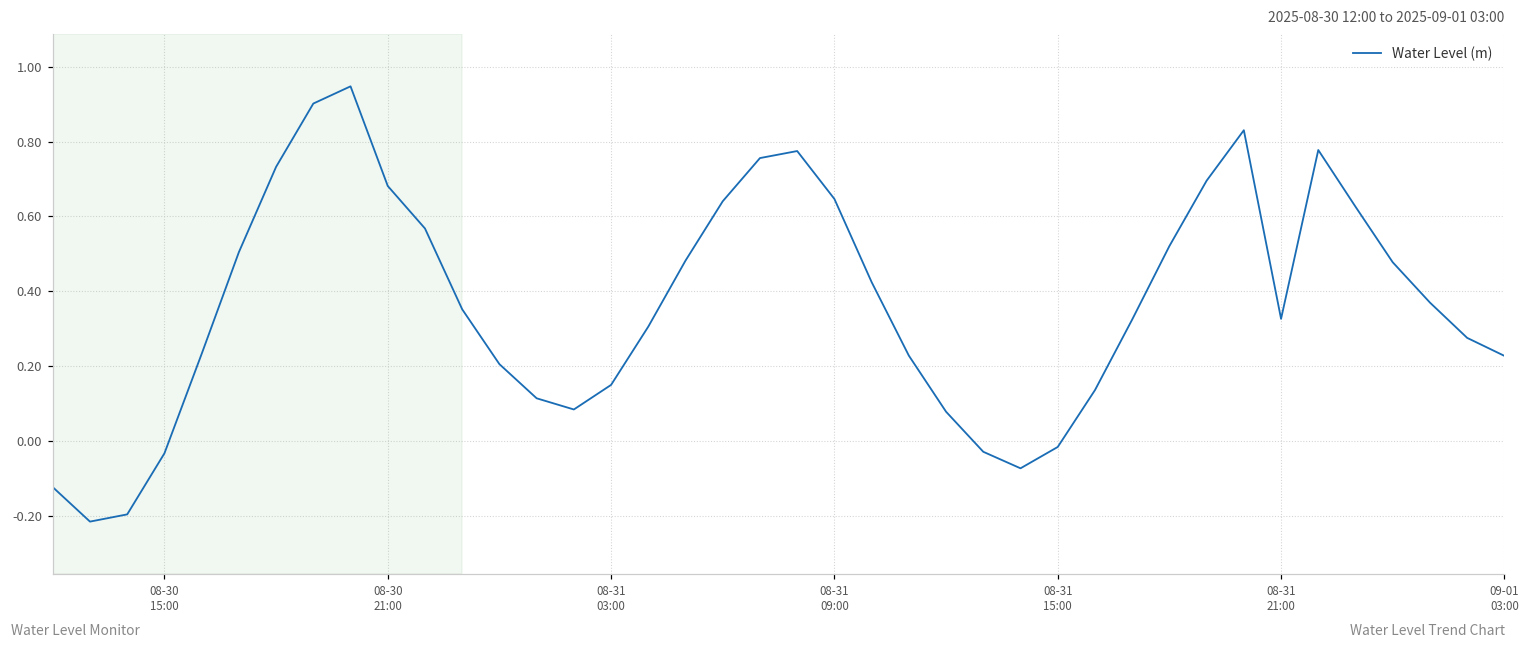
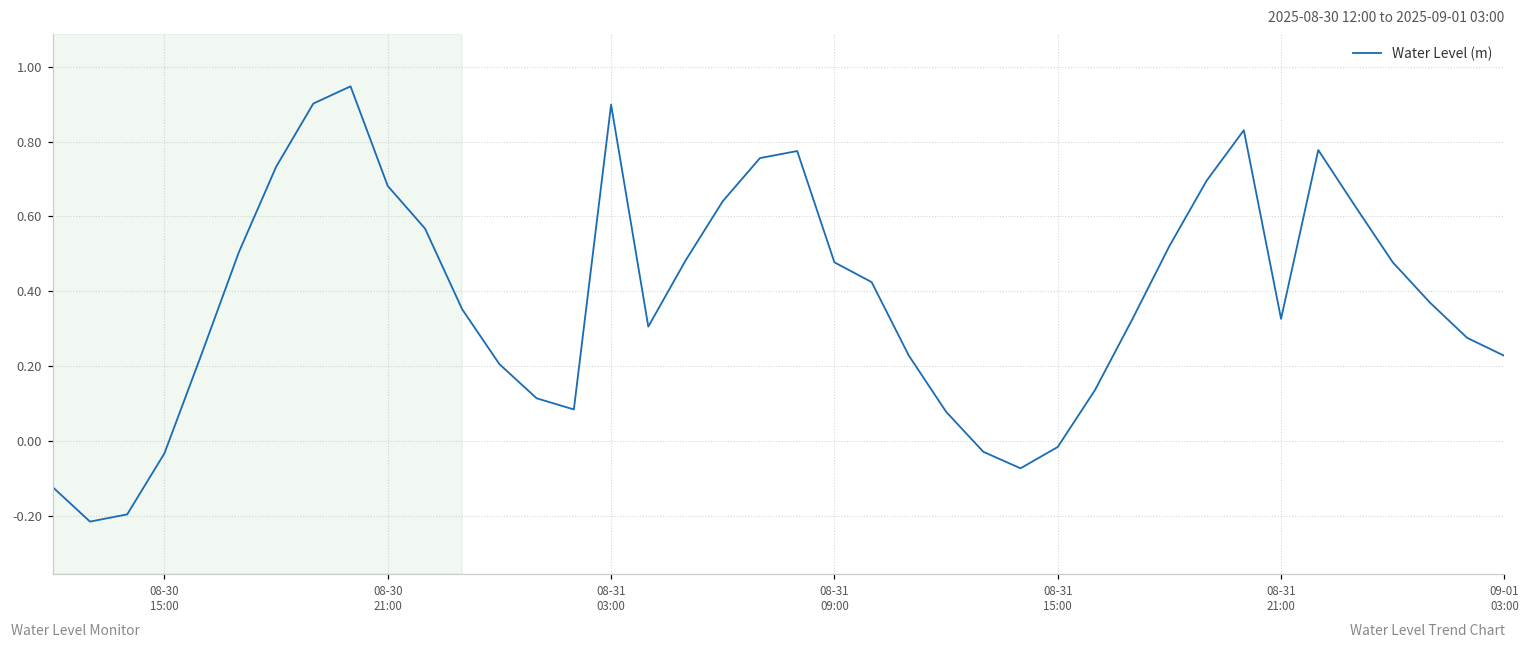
08-31 03:00: 0.15 -> 0.90
08-31 09:00: 0.65 -> 0.48
